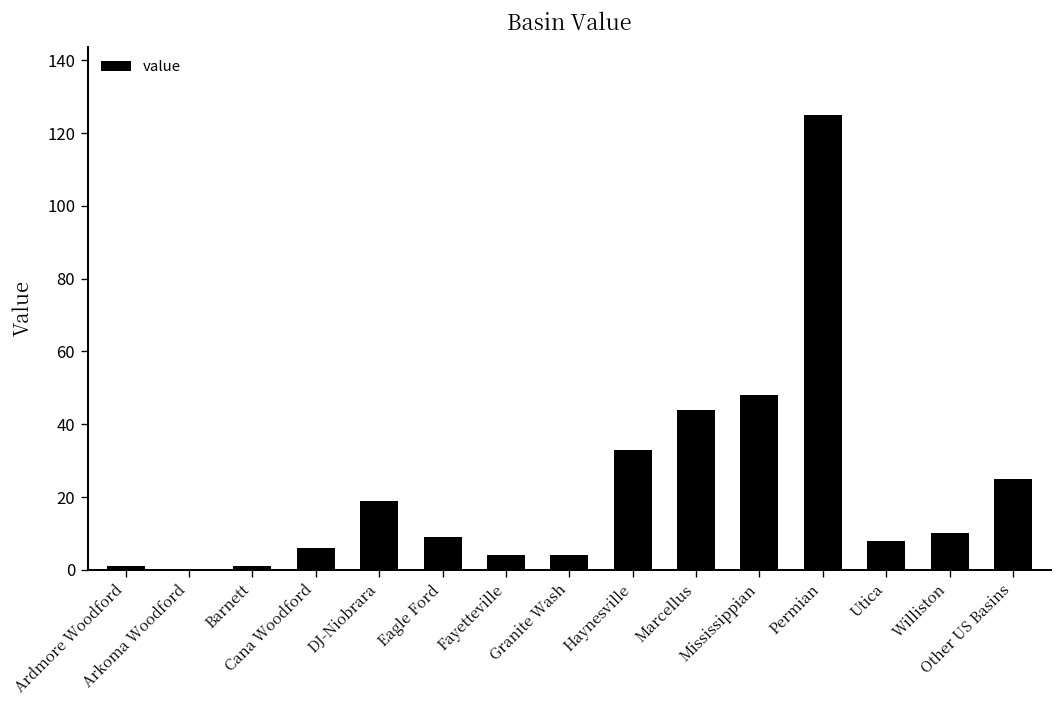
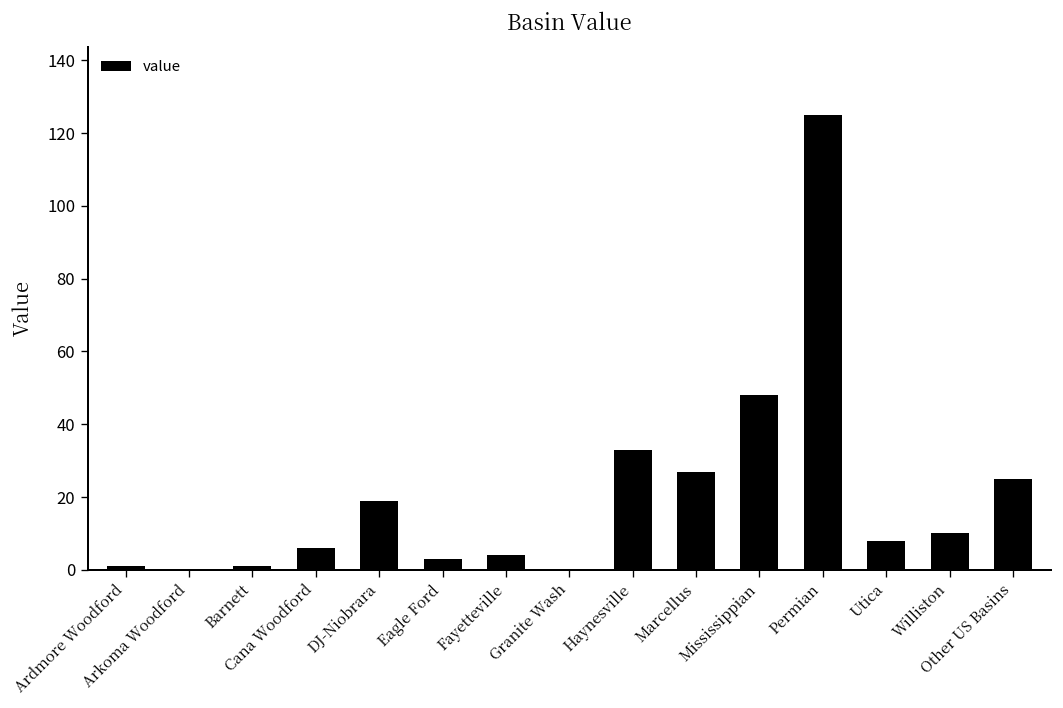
Eagle Ford: 9 -> 3
Granite Wash: 4 -> 0
Marcellus: 44 -> 27
